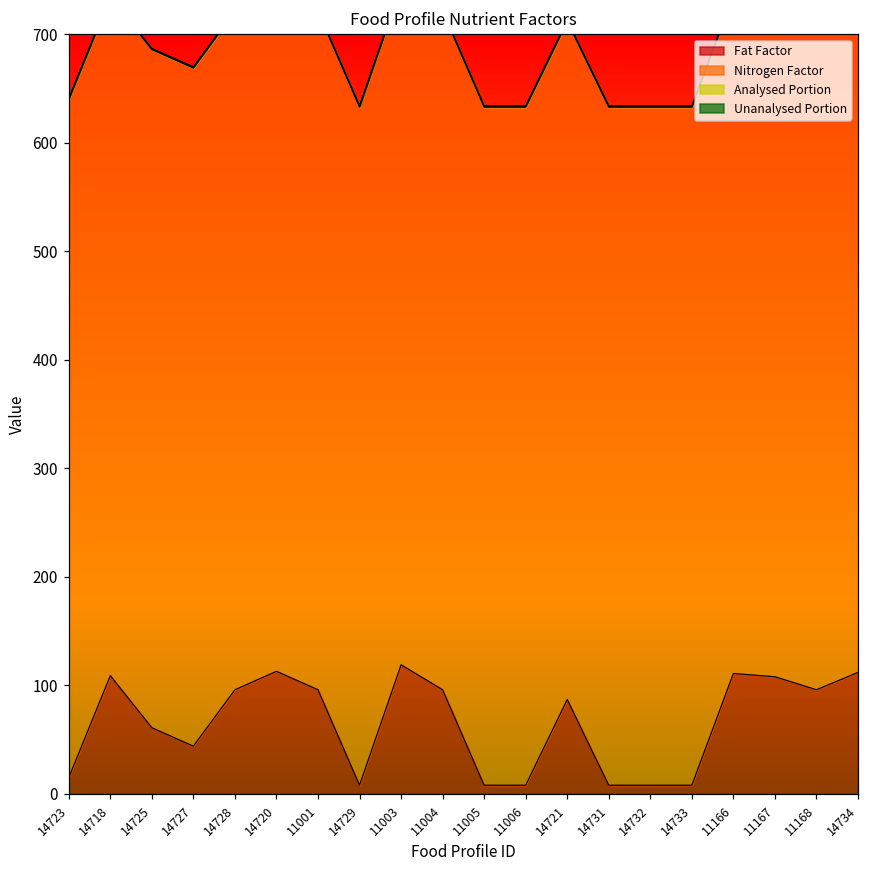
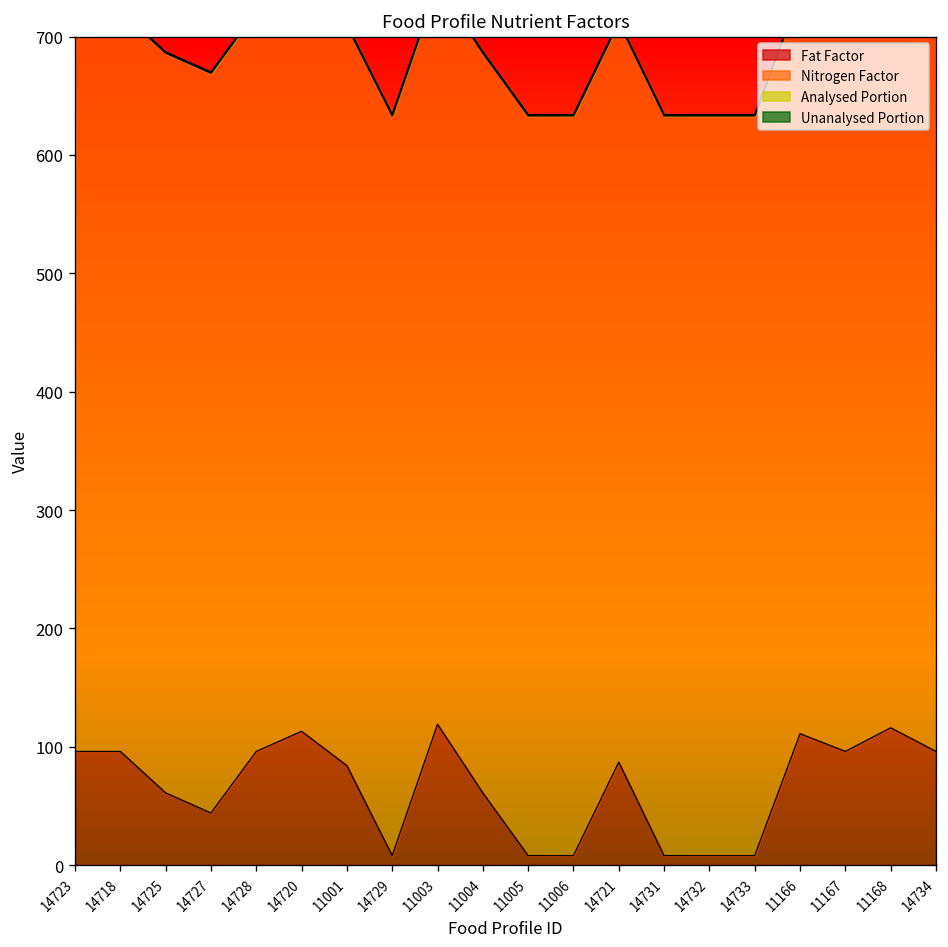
Fat Factor, 14723: 20 -> 100
Fat Factor, 14718: 110 -> 100
Fat Factor, 11001: 100 -> 80
Fat Factor, 11004: 100 -> 60
Fat Factor, 11167: 110 -> 100
Fat Factor, 11168: 100 -> 120
Fat Factor, 14734: 110 -> 100
